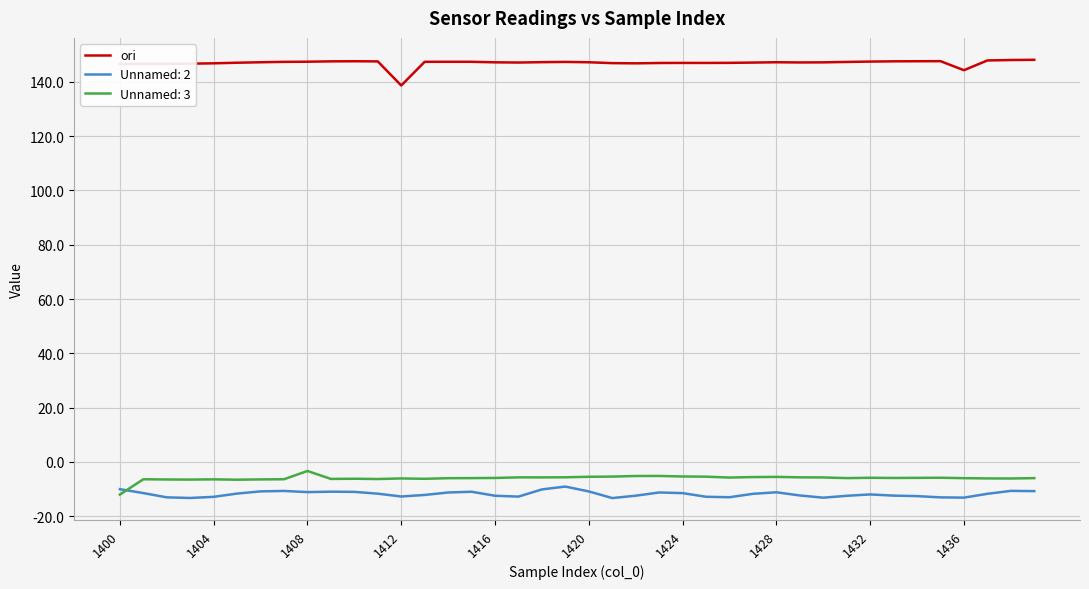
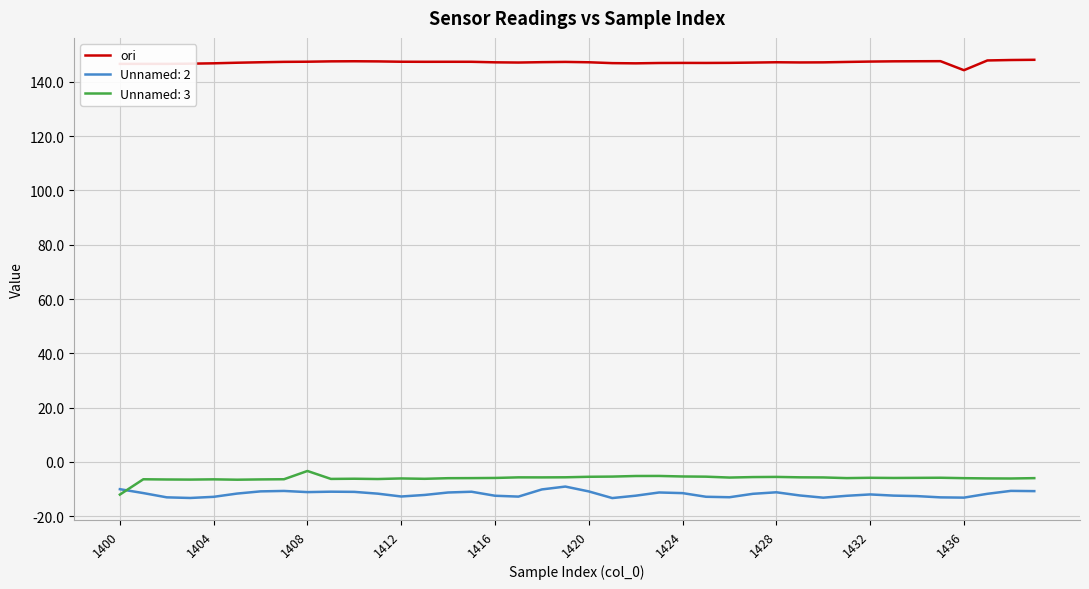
ori, 1412: 139 -> 147
